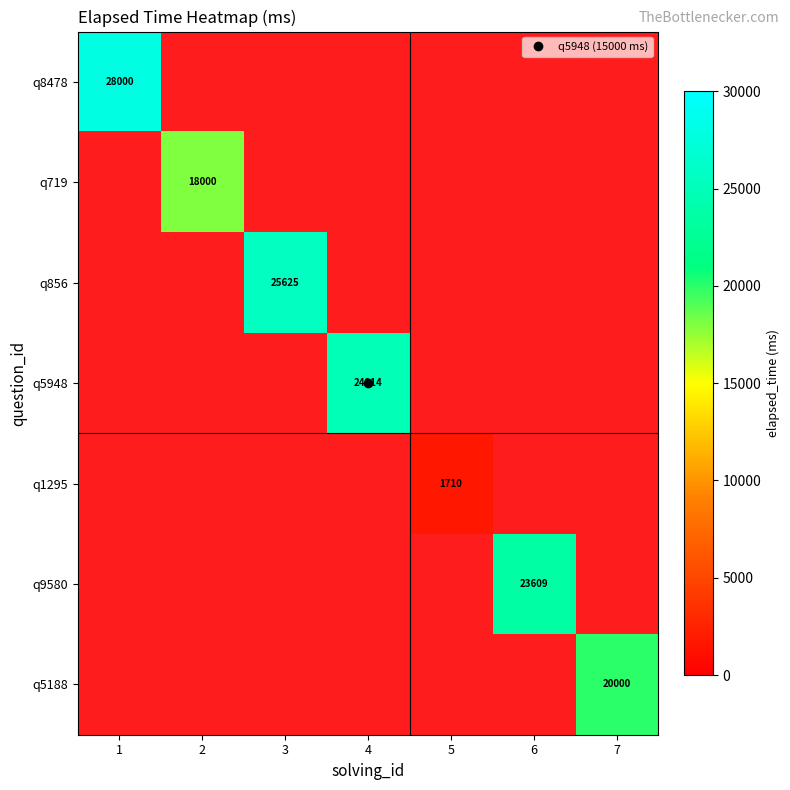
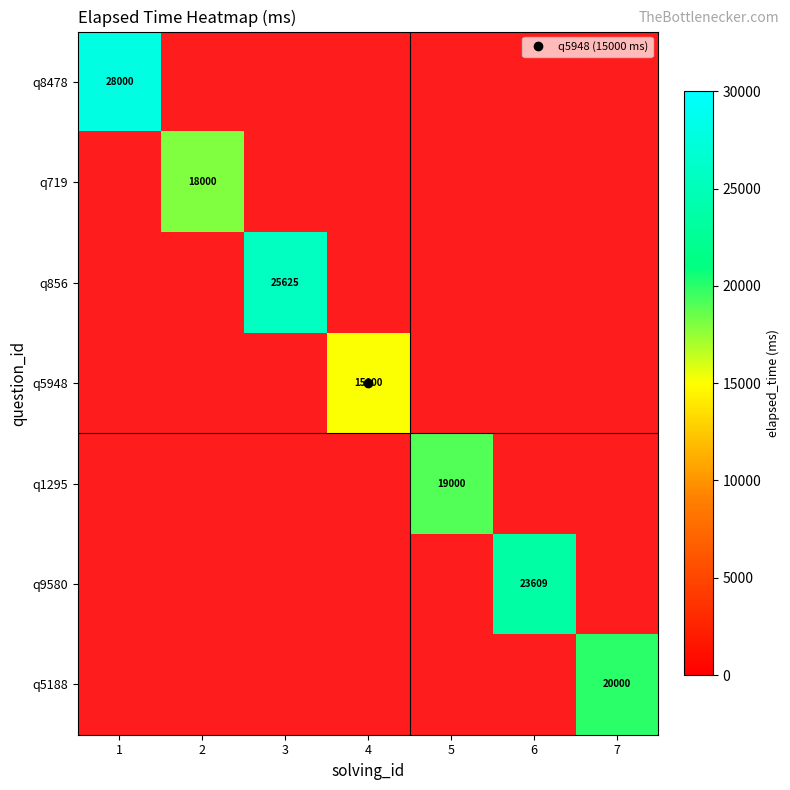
q5948, 4: 24914 -> 15000
q1295, 5: 1710 -> 19000
